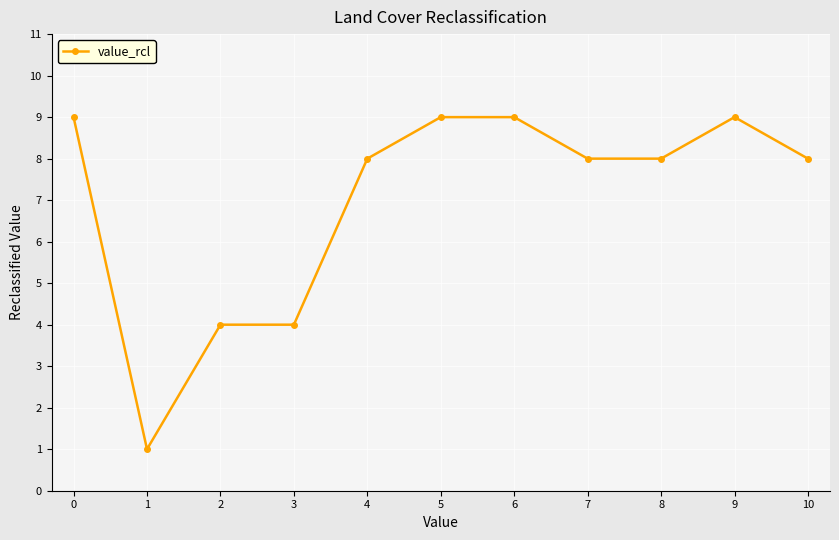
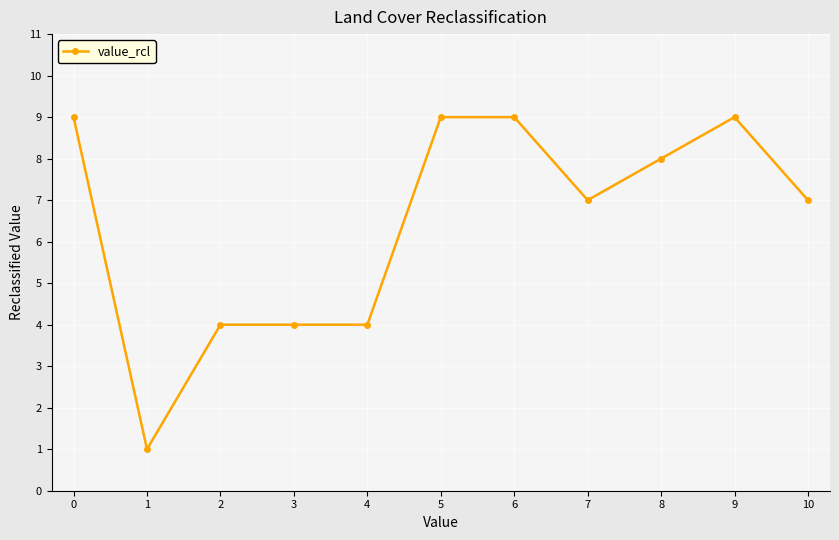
4: 8 -> 4
7: 8 -> 7
10: 8 -> 7
